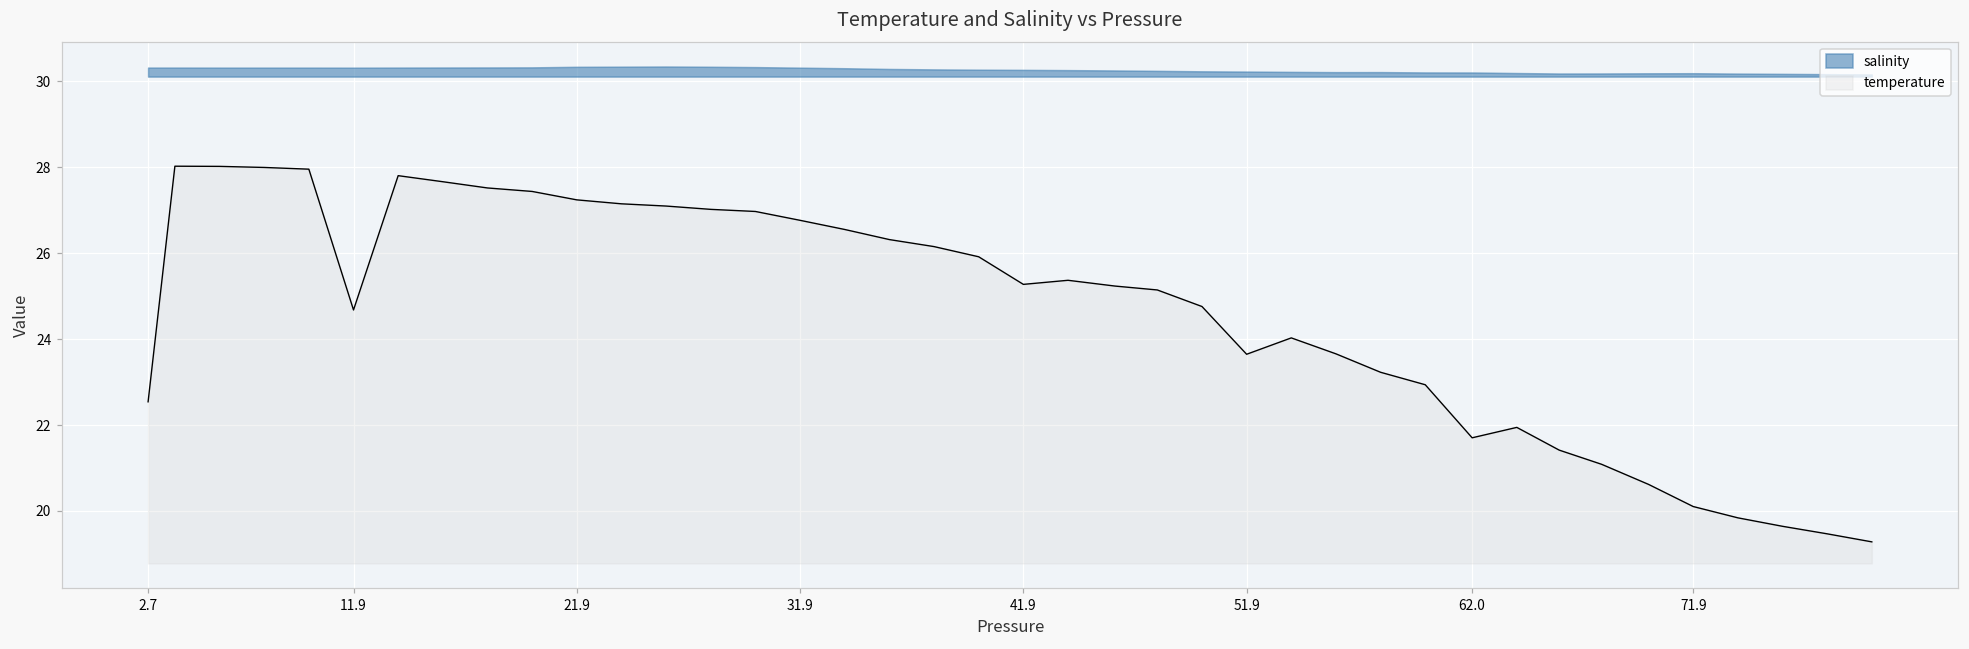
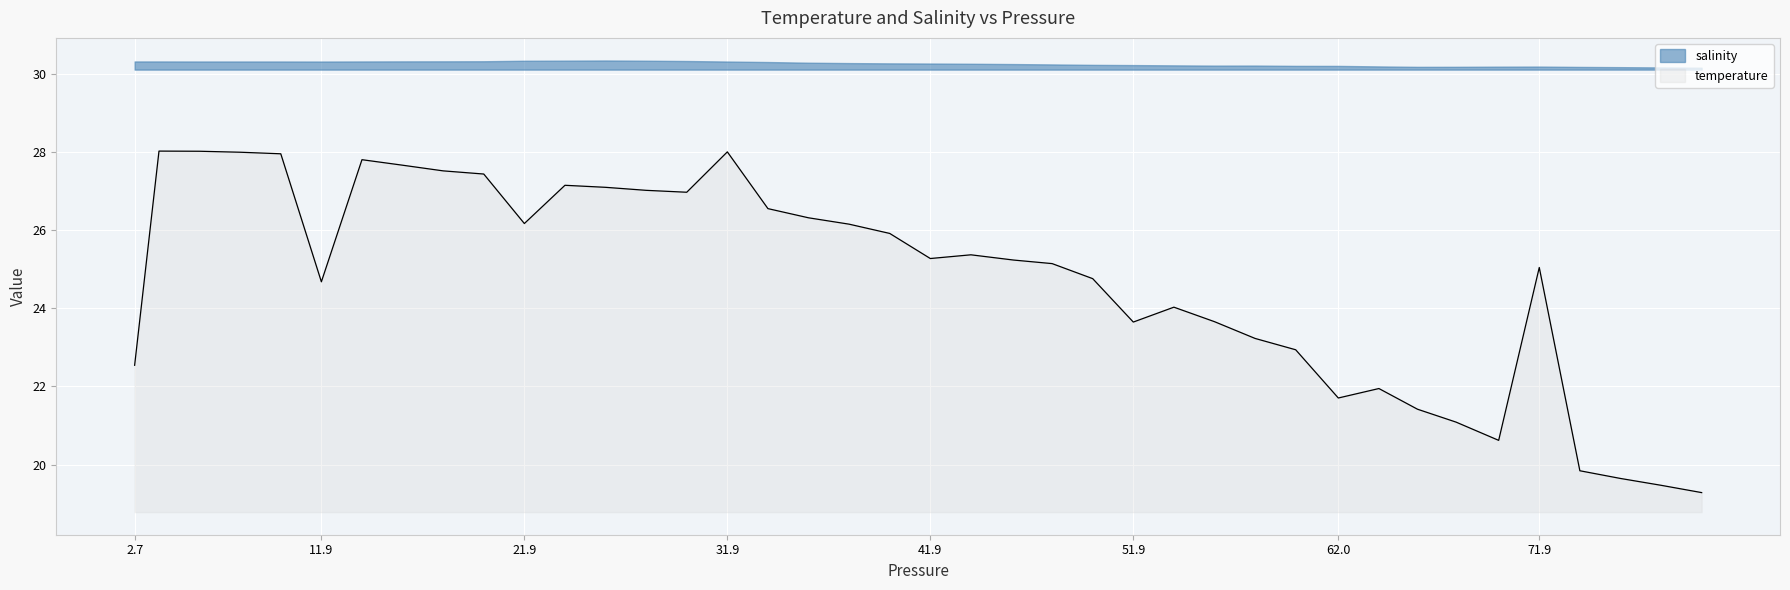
temperature, 21.9: 27.2 -> 26.2
temperature, 31.9: 26.8 -> 28.0
temperature, 71.9: 20.1 -> 25.0
